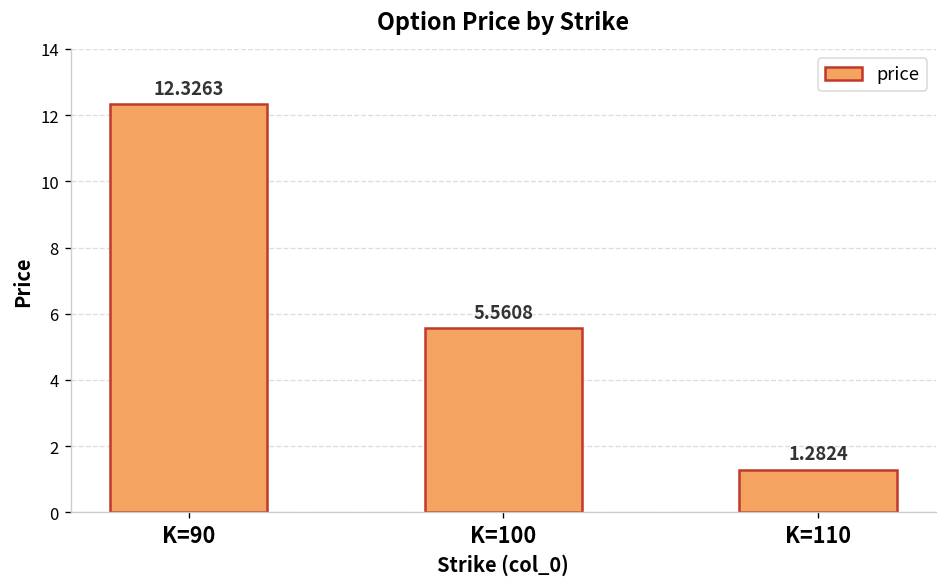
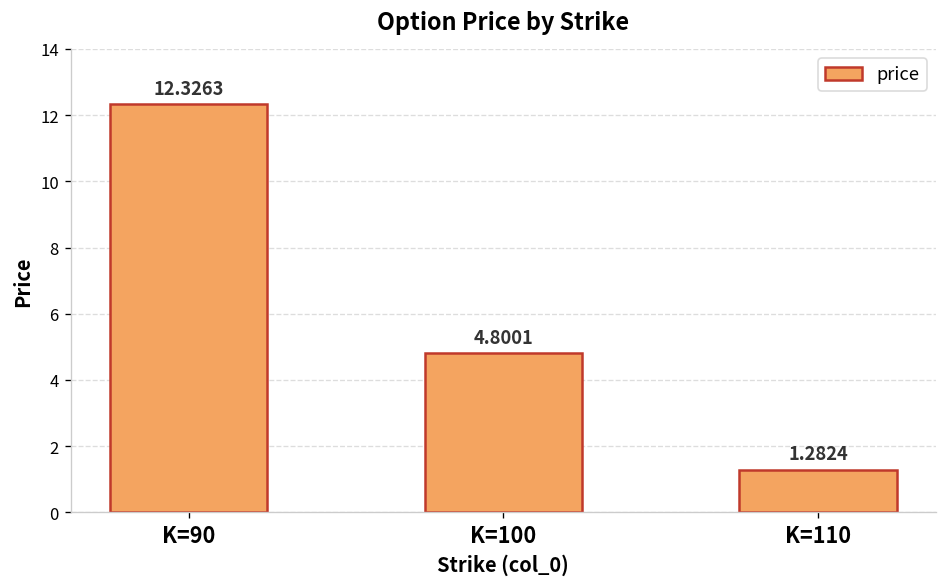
K=100: 5.5608 -> 4.8001
